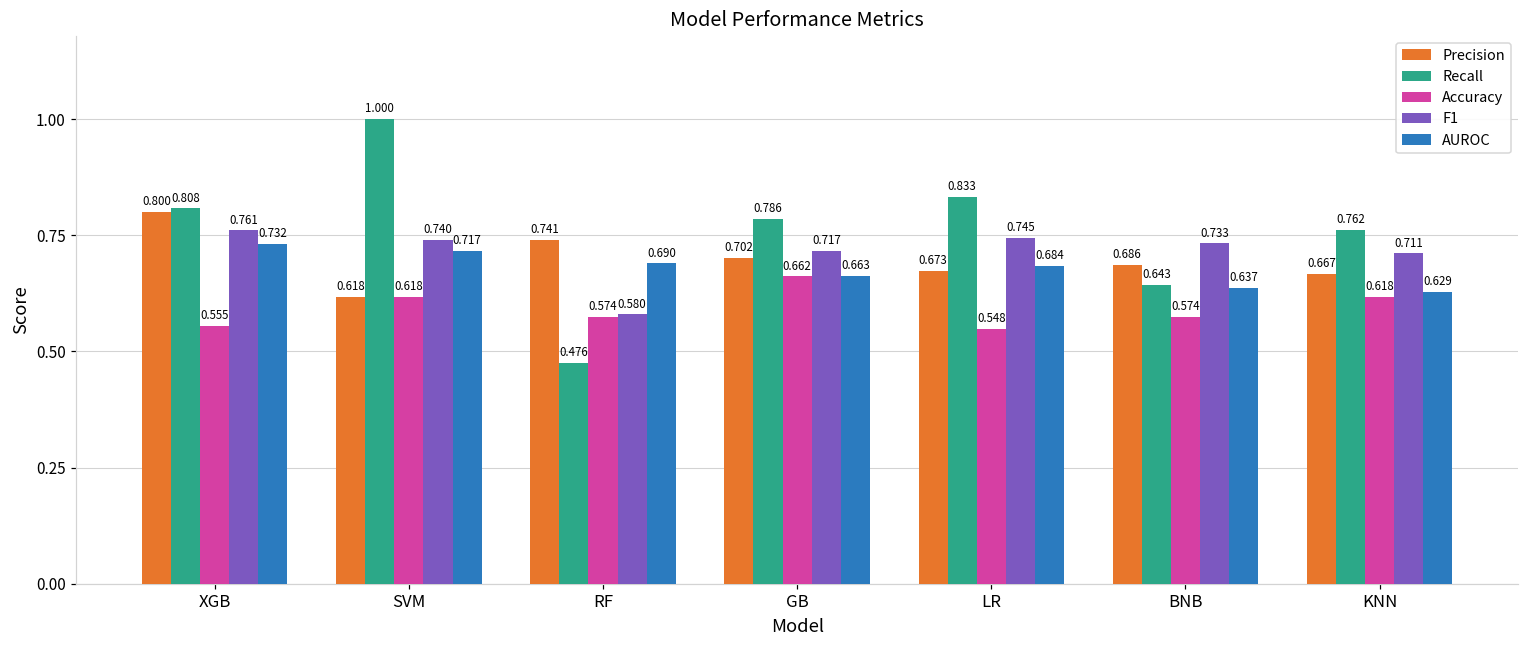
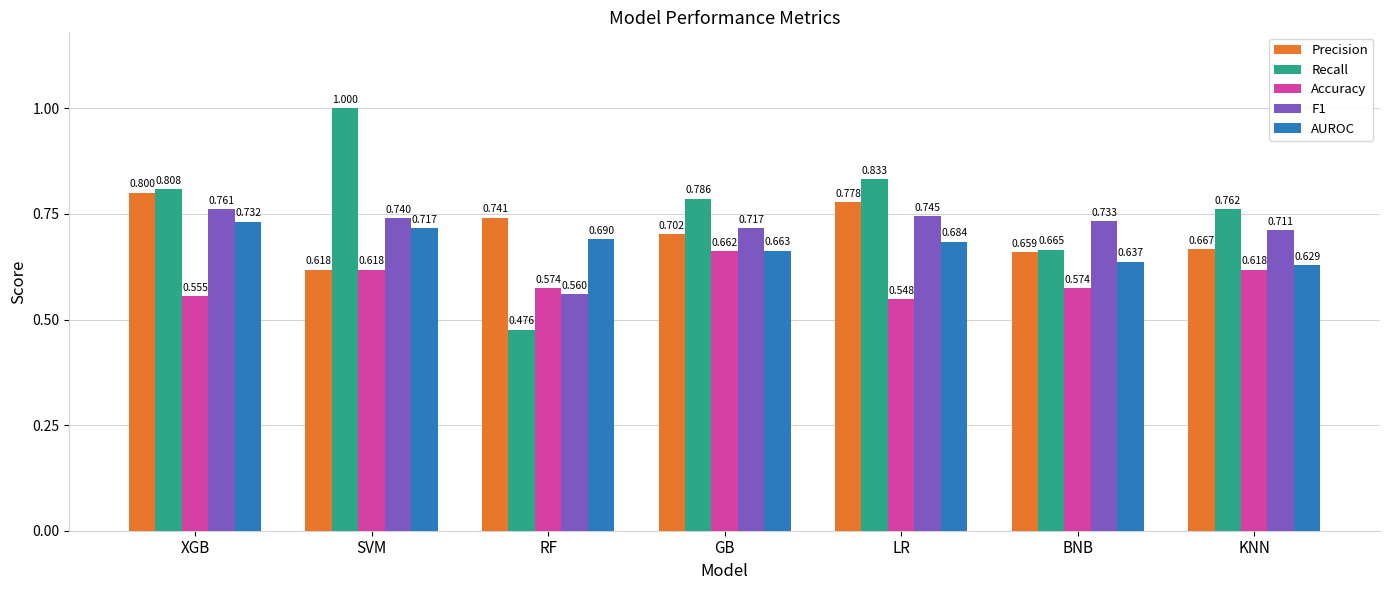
F1, RF: 0.580 -> 0.560
Precision, LR: 0.673 -> 0.778
Precision, BNB: 0.686 -> 0.659
Recall, BNB: 0.643 -> 0.665
